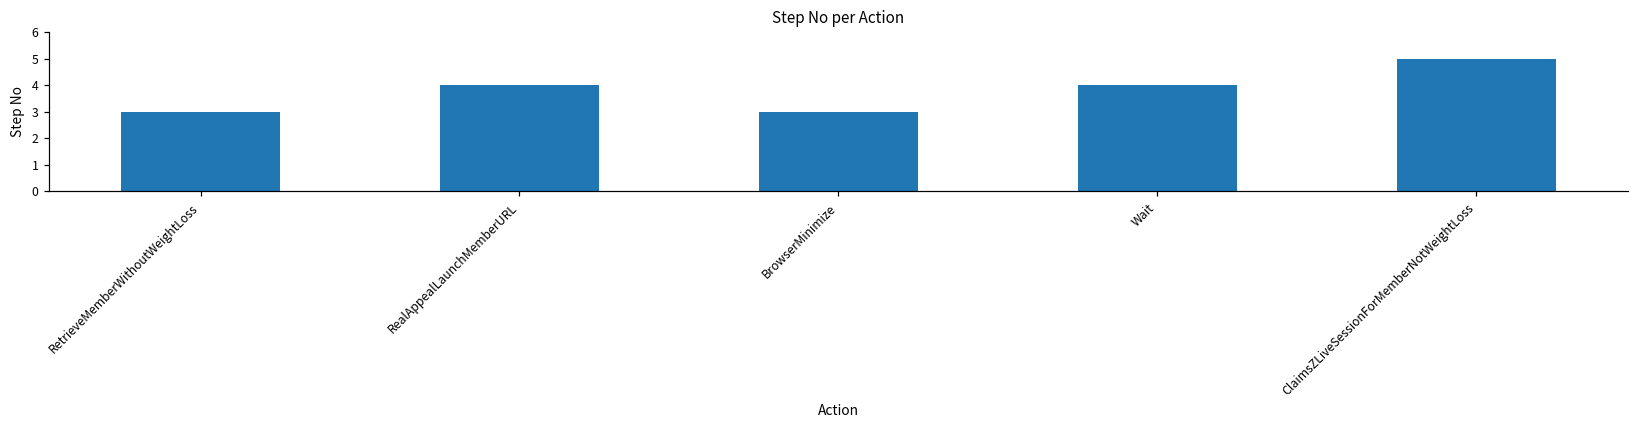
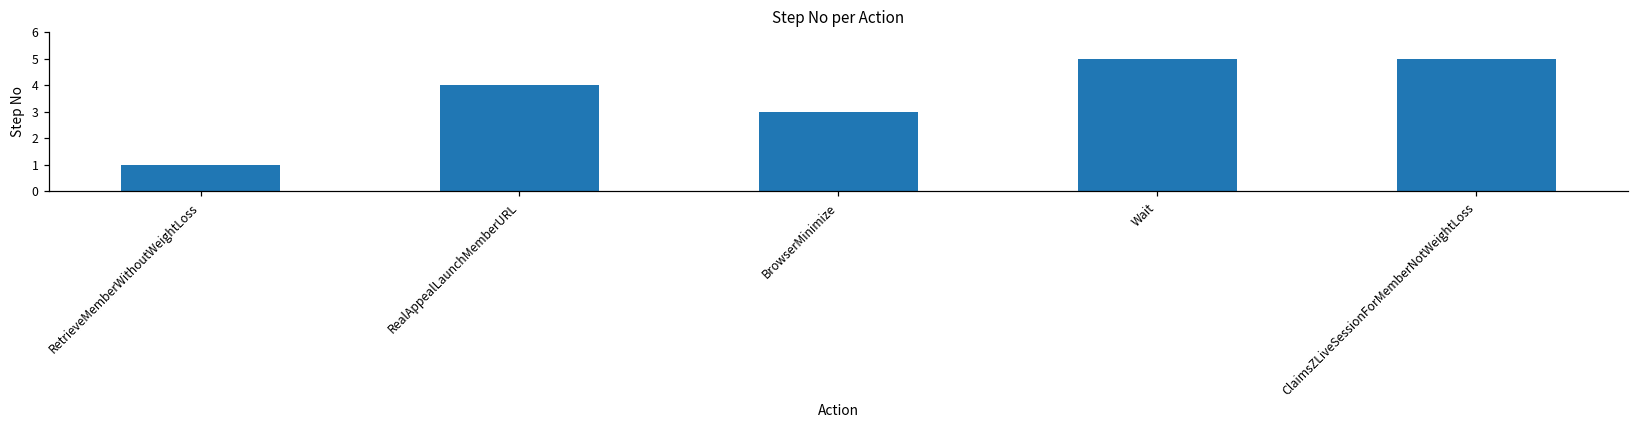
RetrieveMemberWithoutWeightLoss: 3 -> 1
Wait: 4 -> 5
